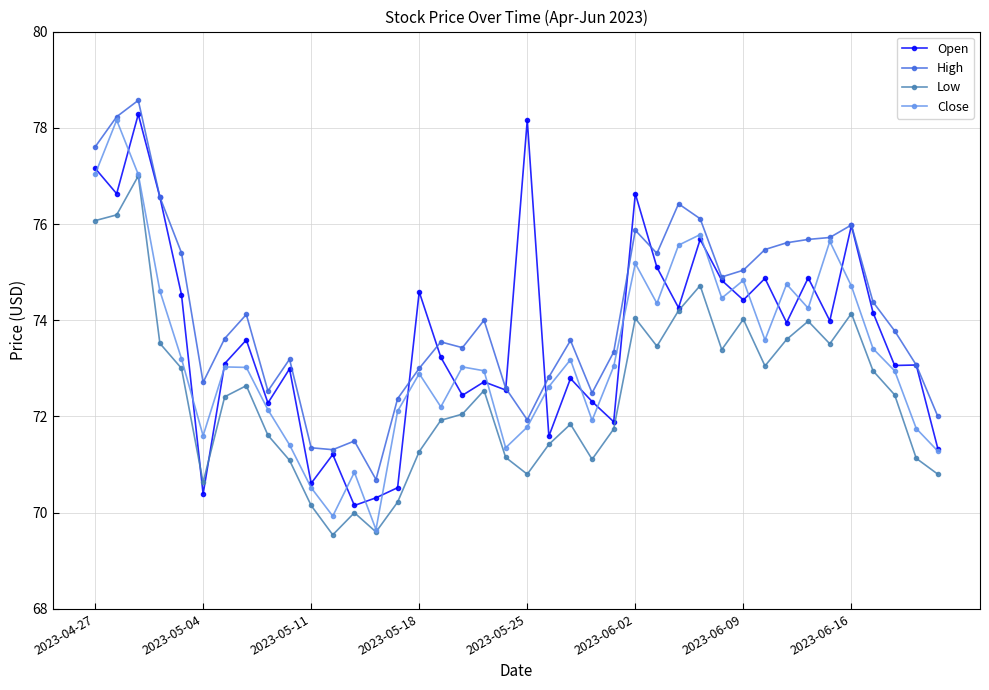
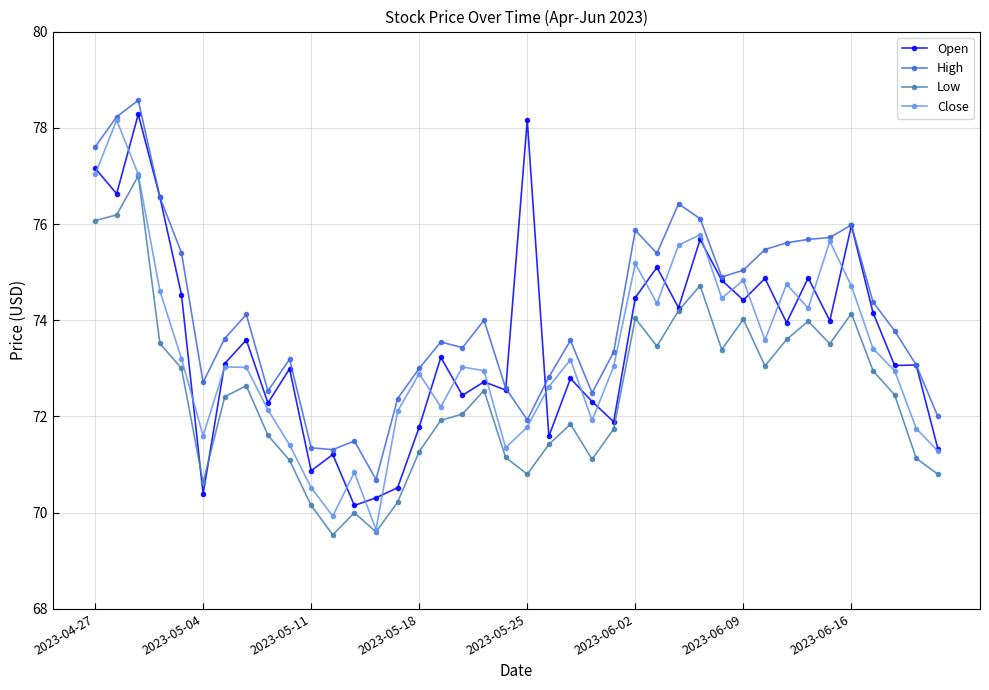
Open, 2023-05-11: 70.6 -> 70.9
Open, 2023-05-18: 74.6 -> 71.8
Open, 2023-06-02: 76.6 -> 74.5
